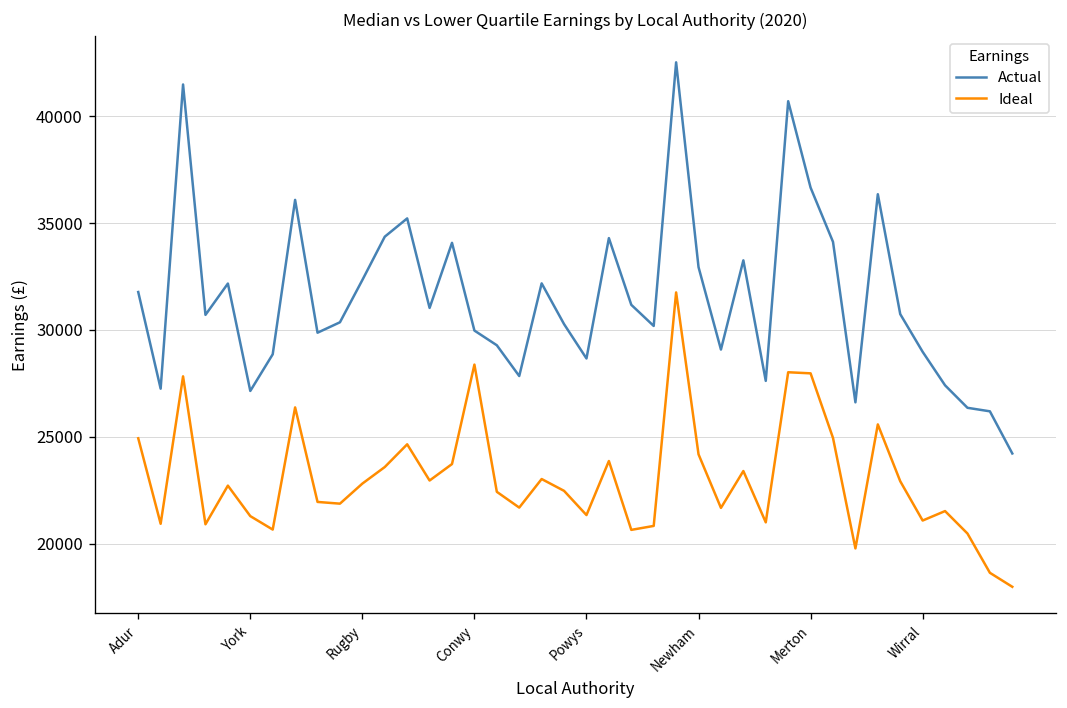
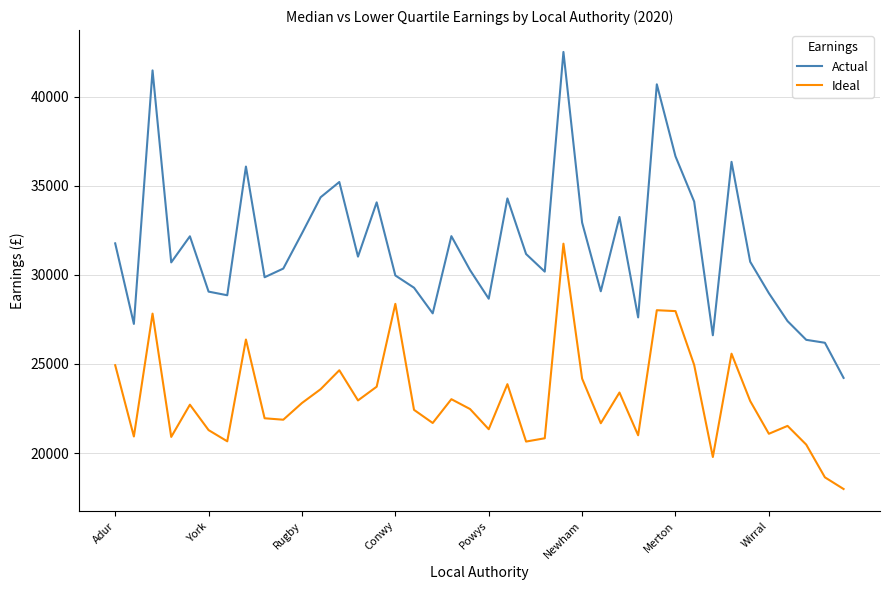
Actual, York: 27100 -> 29100
